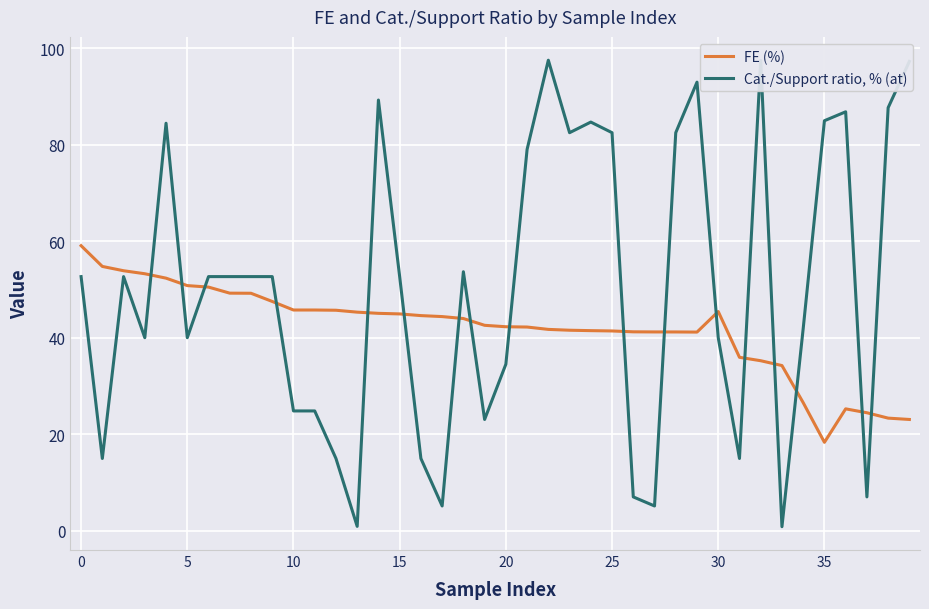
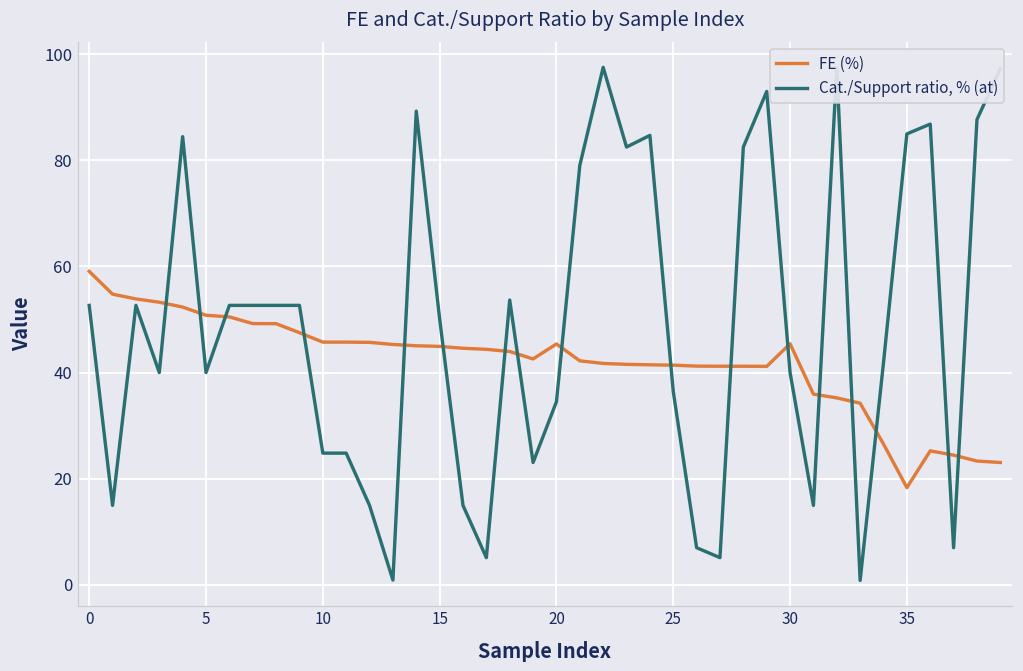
Cat./Support ratio, % (at), 15: 53 -> 50
FE (%), 20: 42 -> 45
Cat./Support ratio, % (at), 25: 83 -> 36
